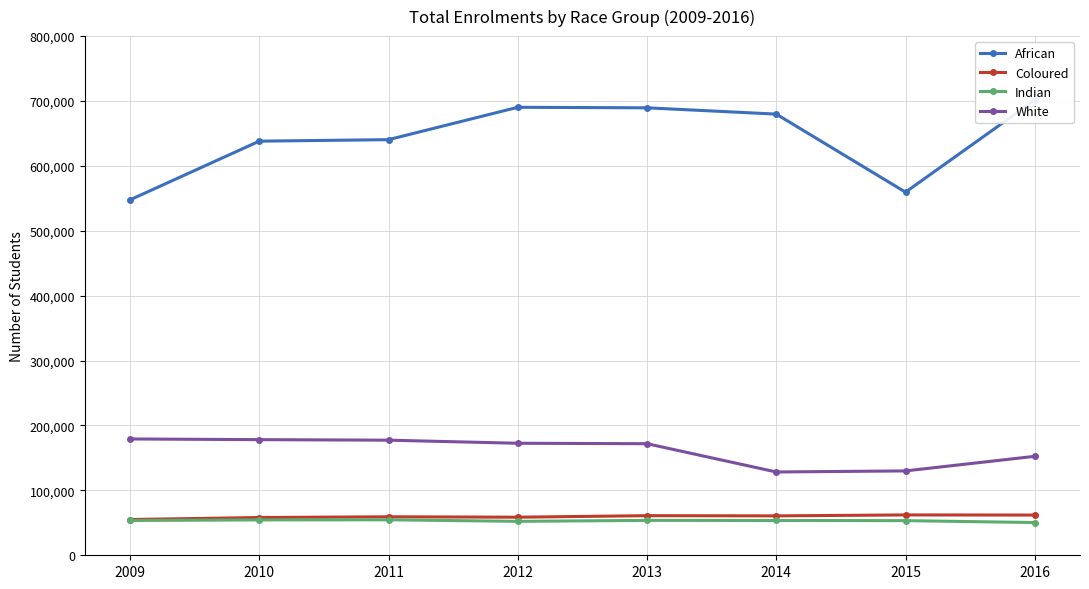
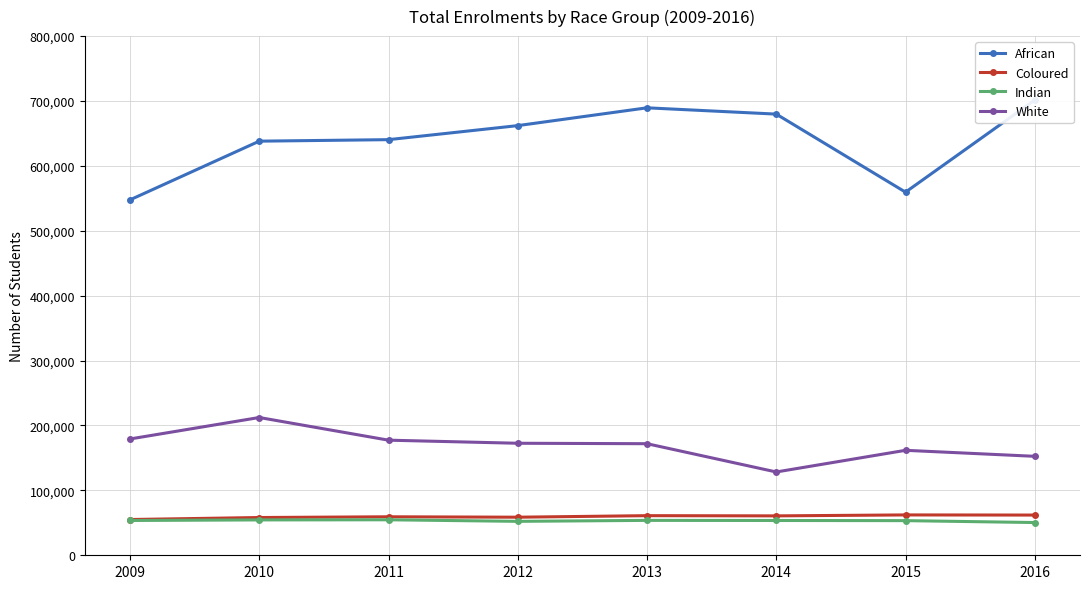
White, 2010: 180,000 -> 210,000
African, 2012: 690,000 -> 660,000
White, 2015: 130,000 -> 160,000
